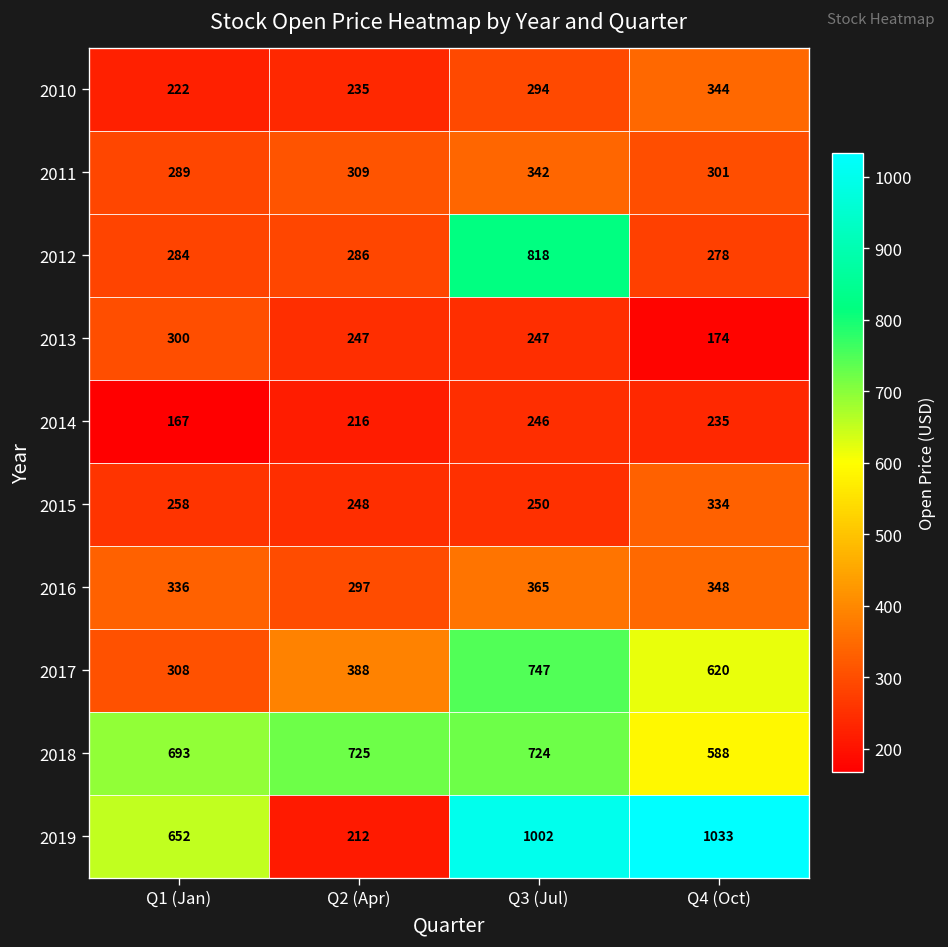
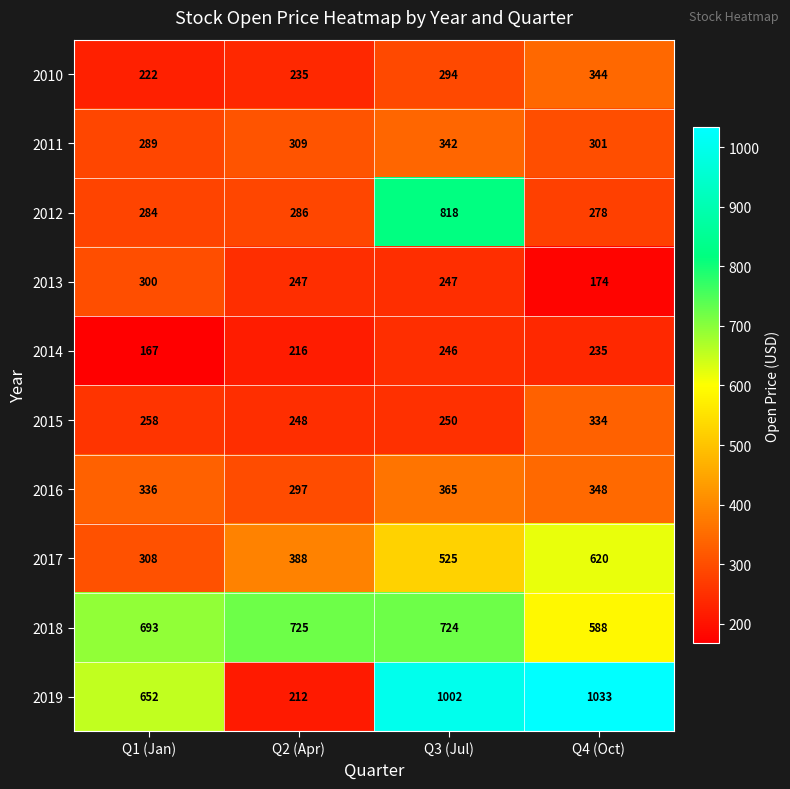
2017, Q3 (Jul): 747 -> 525
